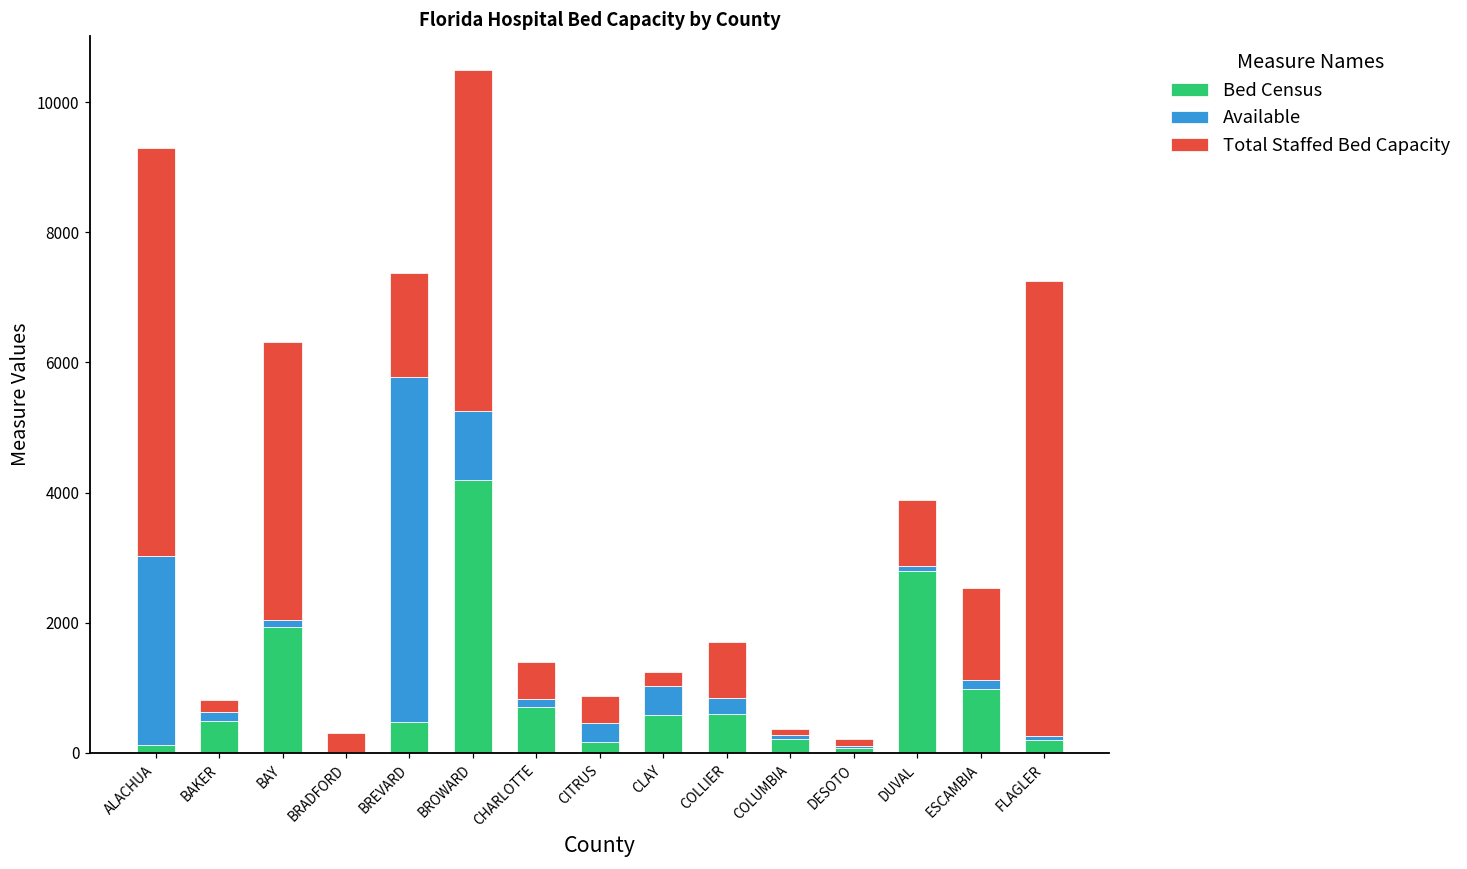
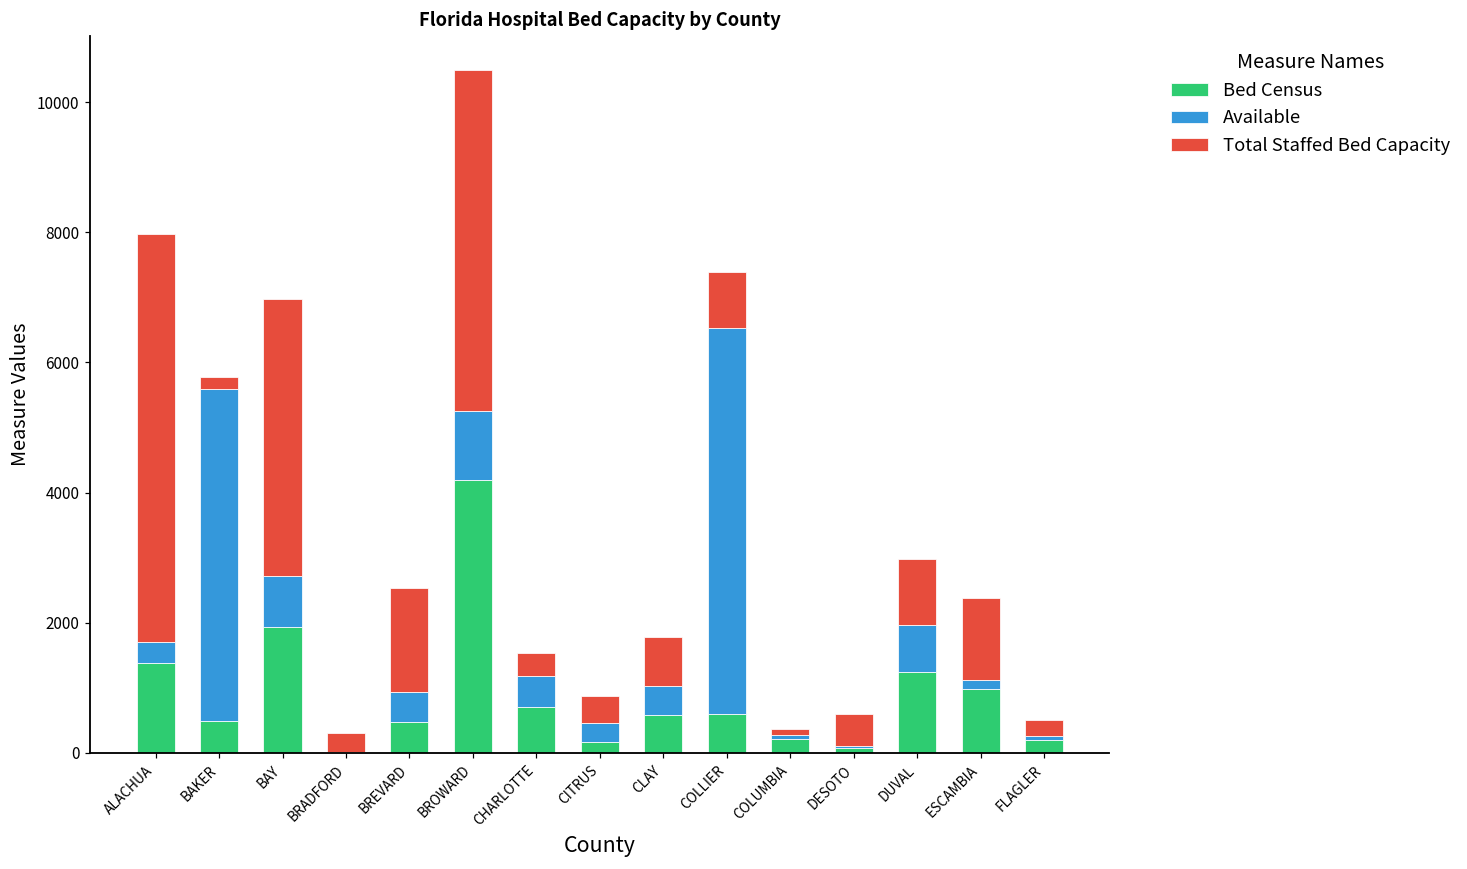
Bed Census, ALACHUA: 100 -> 1400
Available, ALACHUA: 2900 -> 300
Available, BAKER: 100 -> 5100
Available, BAY: 100 -> 800
Available, BREVARD: 5300 -> 500
Available, CHARLOTTE: 100 -> 500
Total Staffed Bed Capacity, CHARLOTTE: 600 -> 300
Total Staffed Bed Capacity, CLAY: 200 -> 800
Available, COLLIER: 200 -> 5900
Total Staffed Bed Capacity, DESOTO: 100 -> 500
Bed Census, DUVAL: 2800 -> 1200
Available, DUVAL: 100 -> 700
Total Staffed Bed Capacity, ESCAMBIA: 1400 -> 1300
Total Staffed Bed Capacity, FLAGLER: 7000 -> 300
